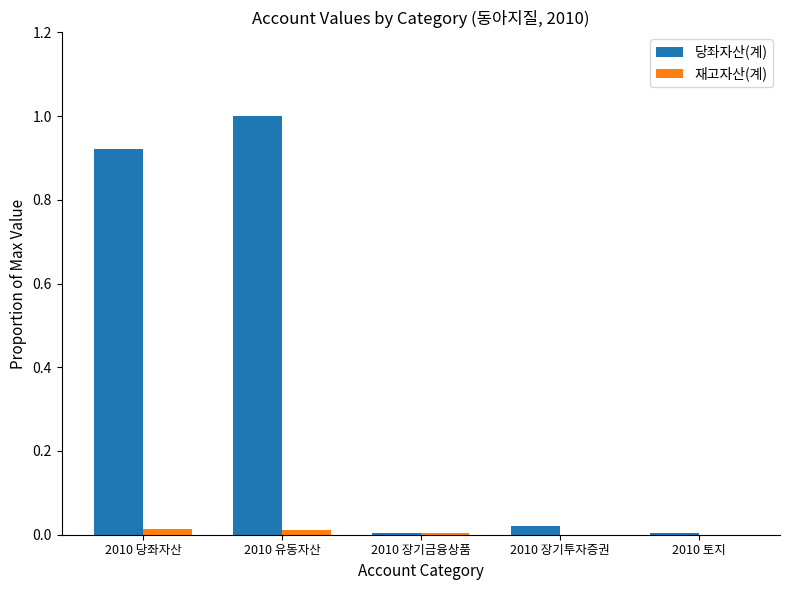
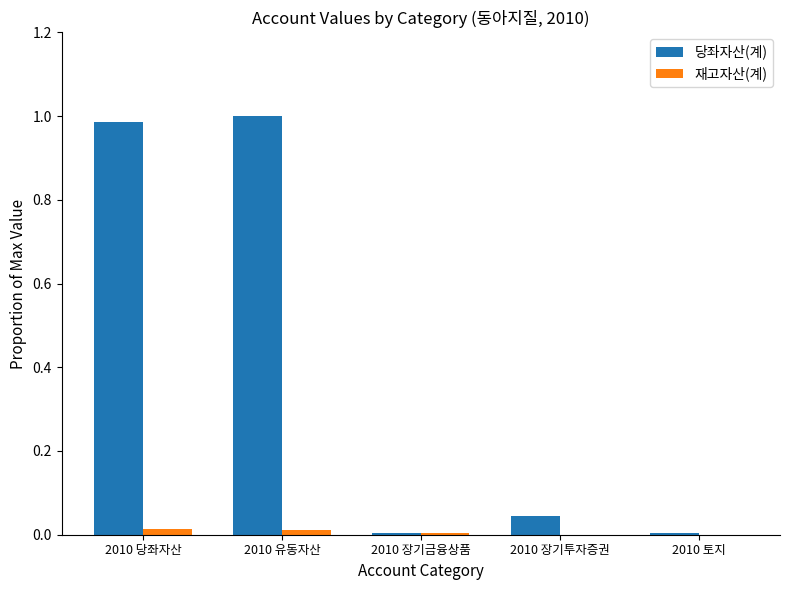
당좌자산(계), 2010 당좌자산: 0.92 -> 0.99
당좌자산(계), 2010 장기투자증권: 0.02 -> 0.05
